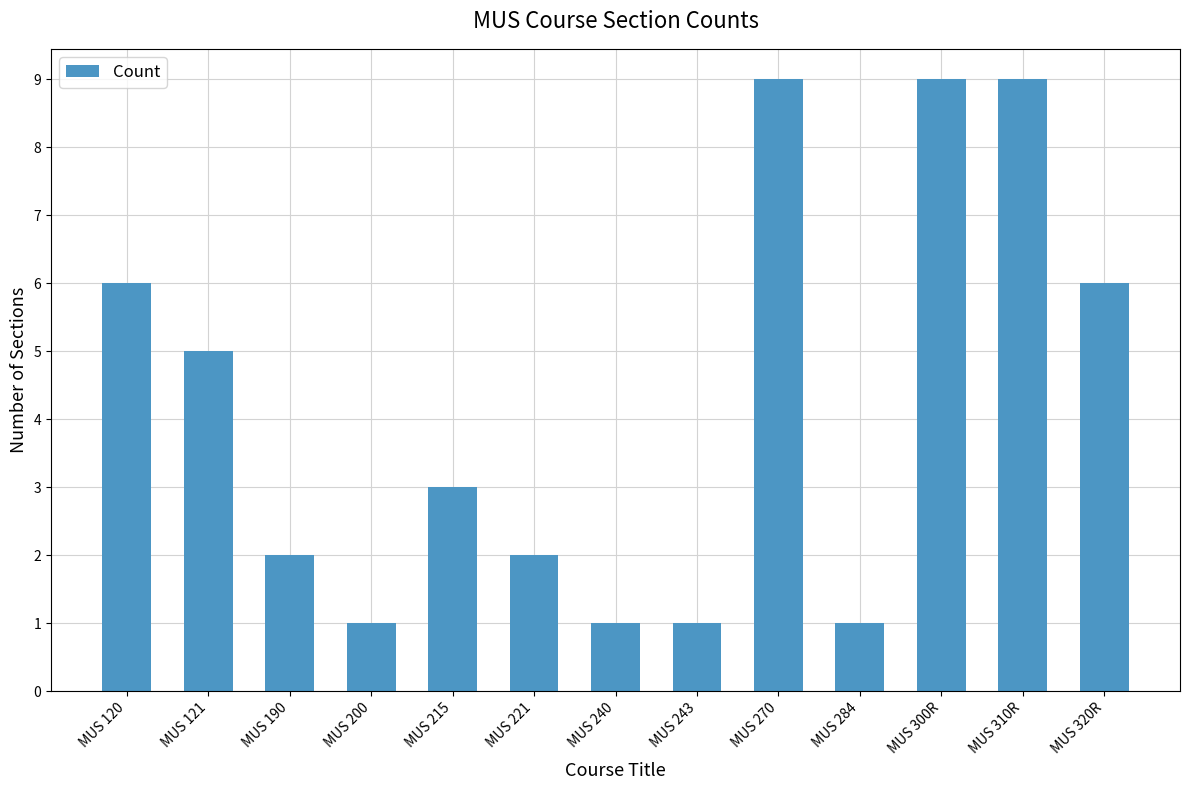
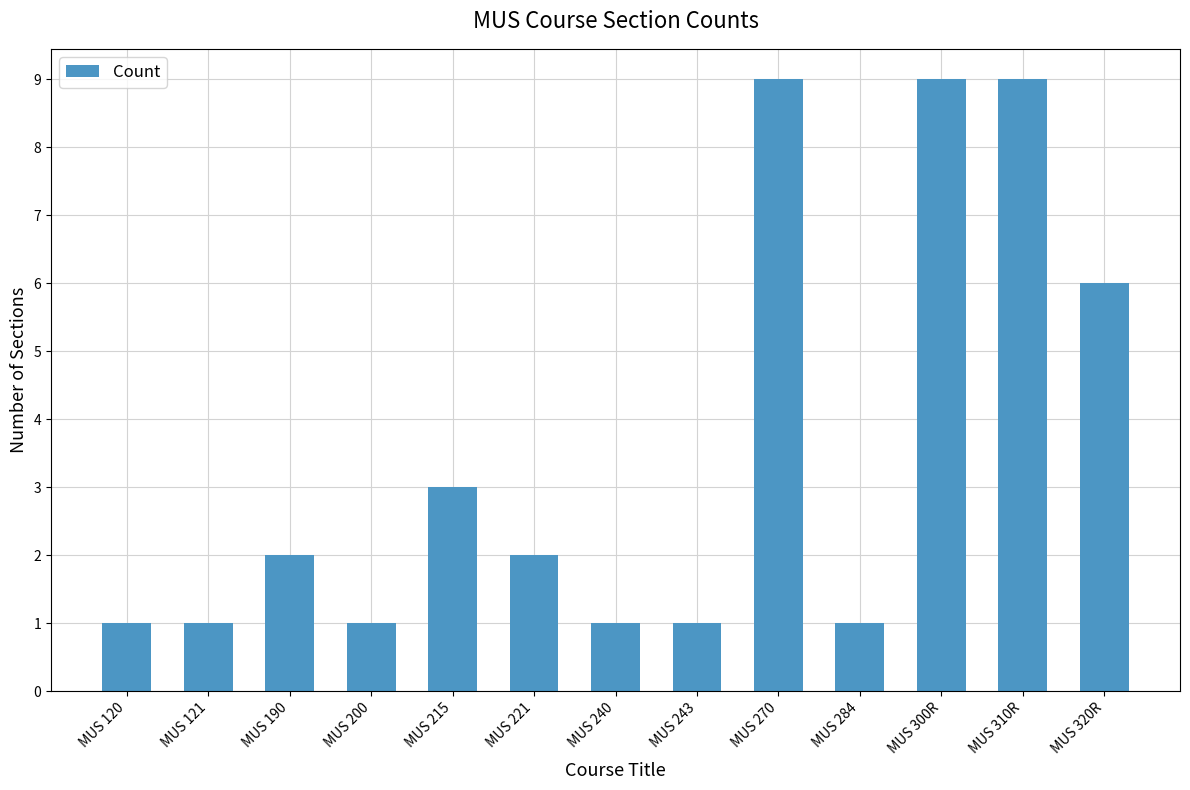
MUS 120: 6 -> 1
MUS 121: 5 -> 1
